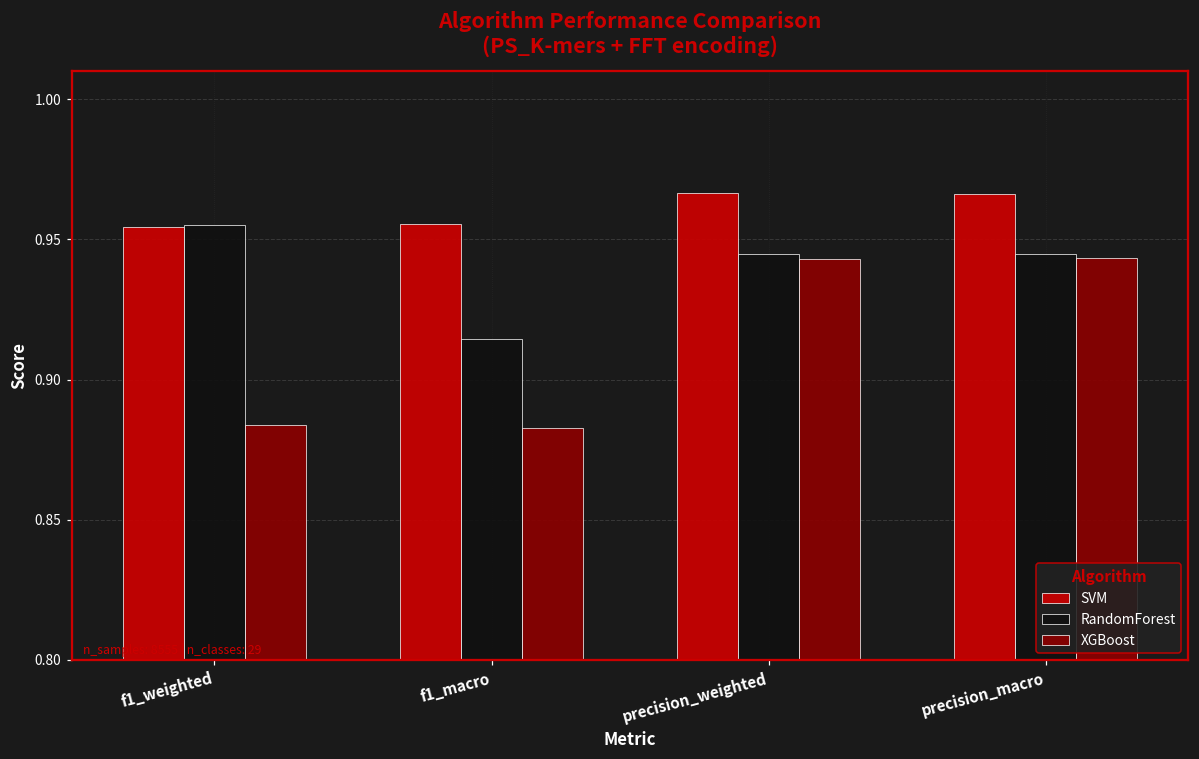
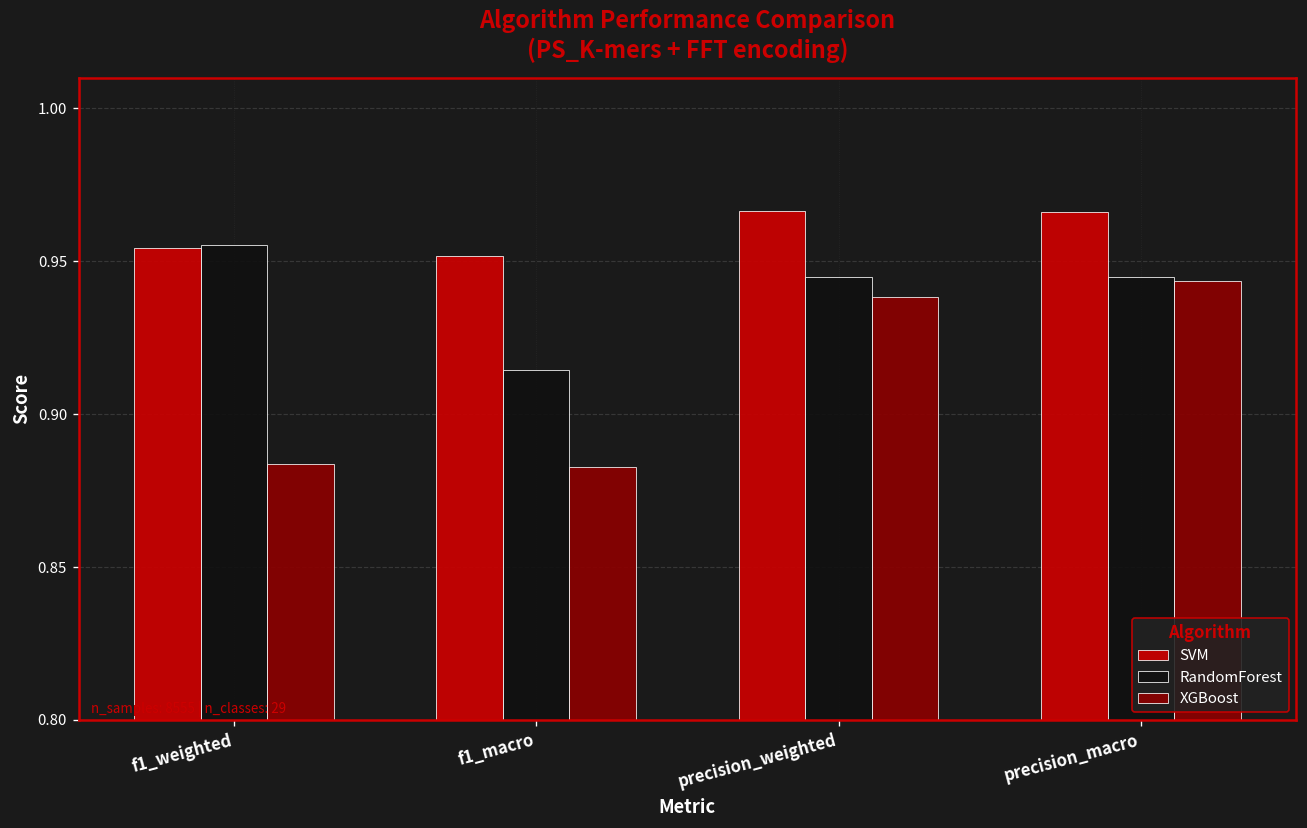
SVM, f1_macro: 0.956 -> 0.952
XGBoost, precision_weighted: 0.943 -> 0.938
